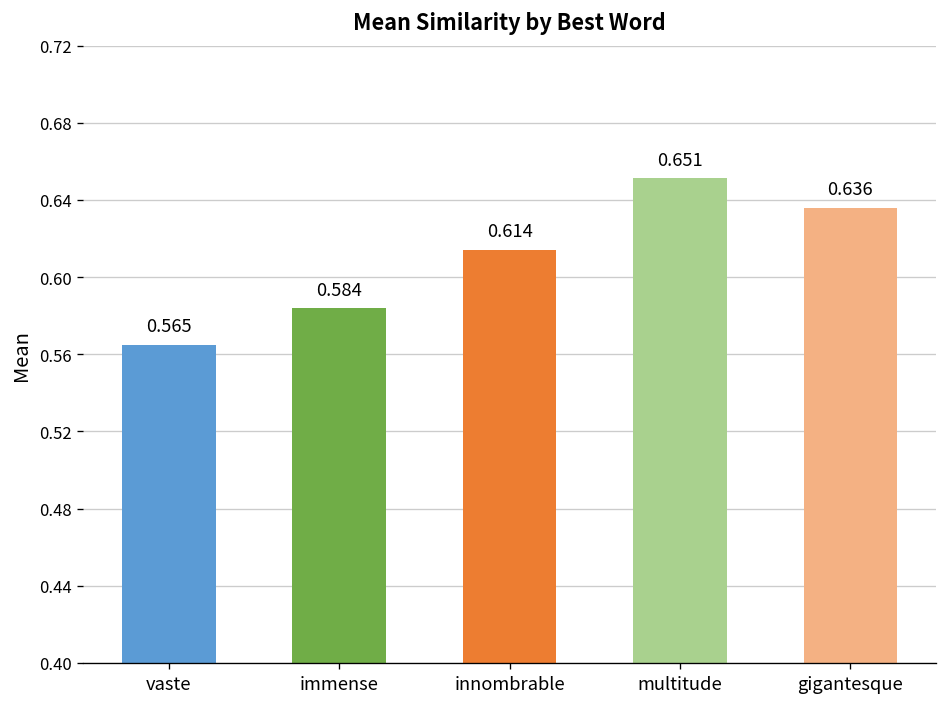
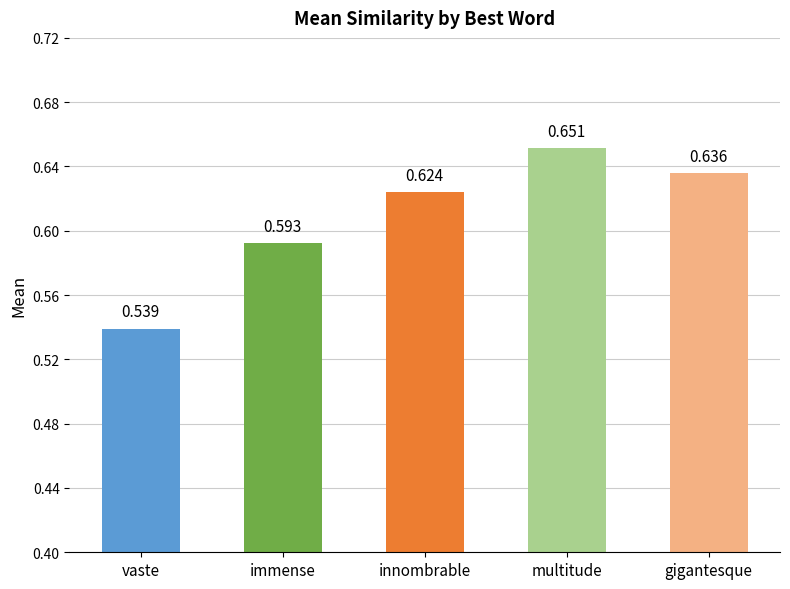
vaste: 0.565 -> 0.539
immense: 0.584 -> 0.593
innombrable: 0.614 -> 0.624
